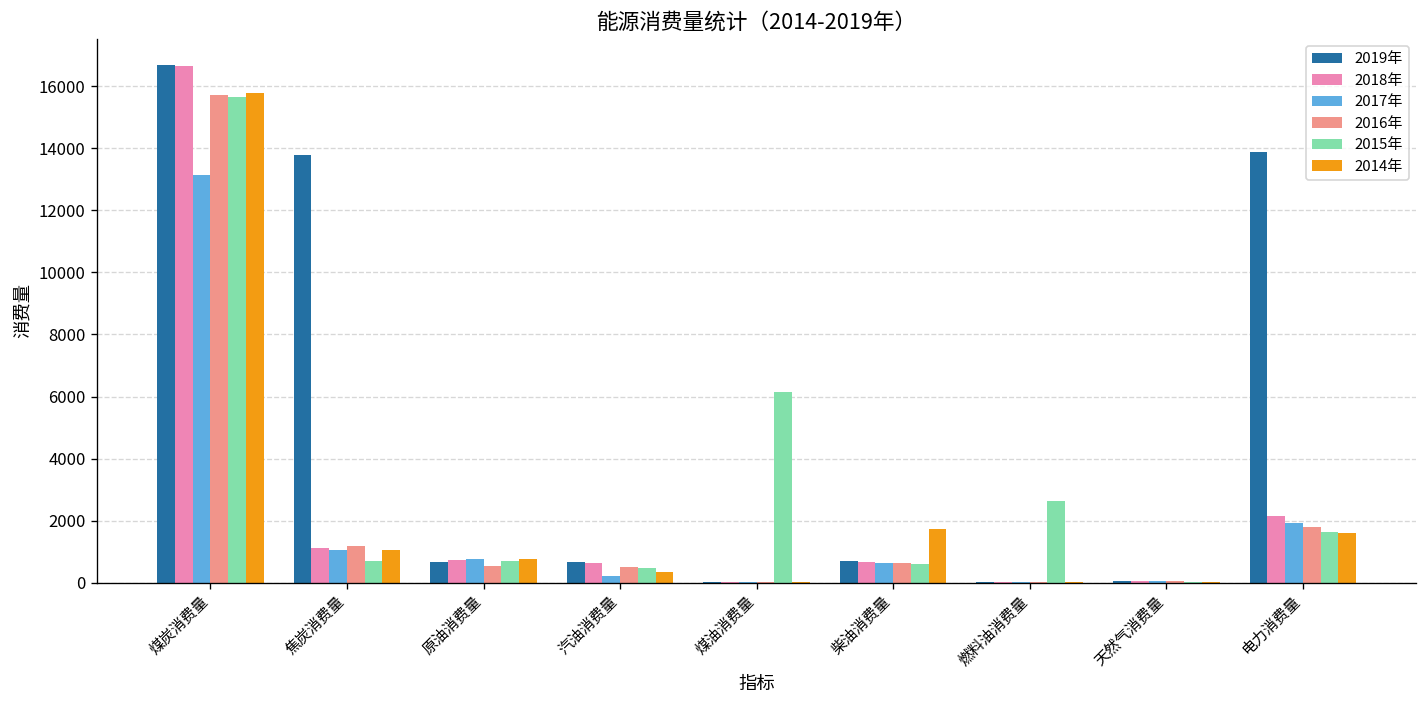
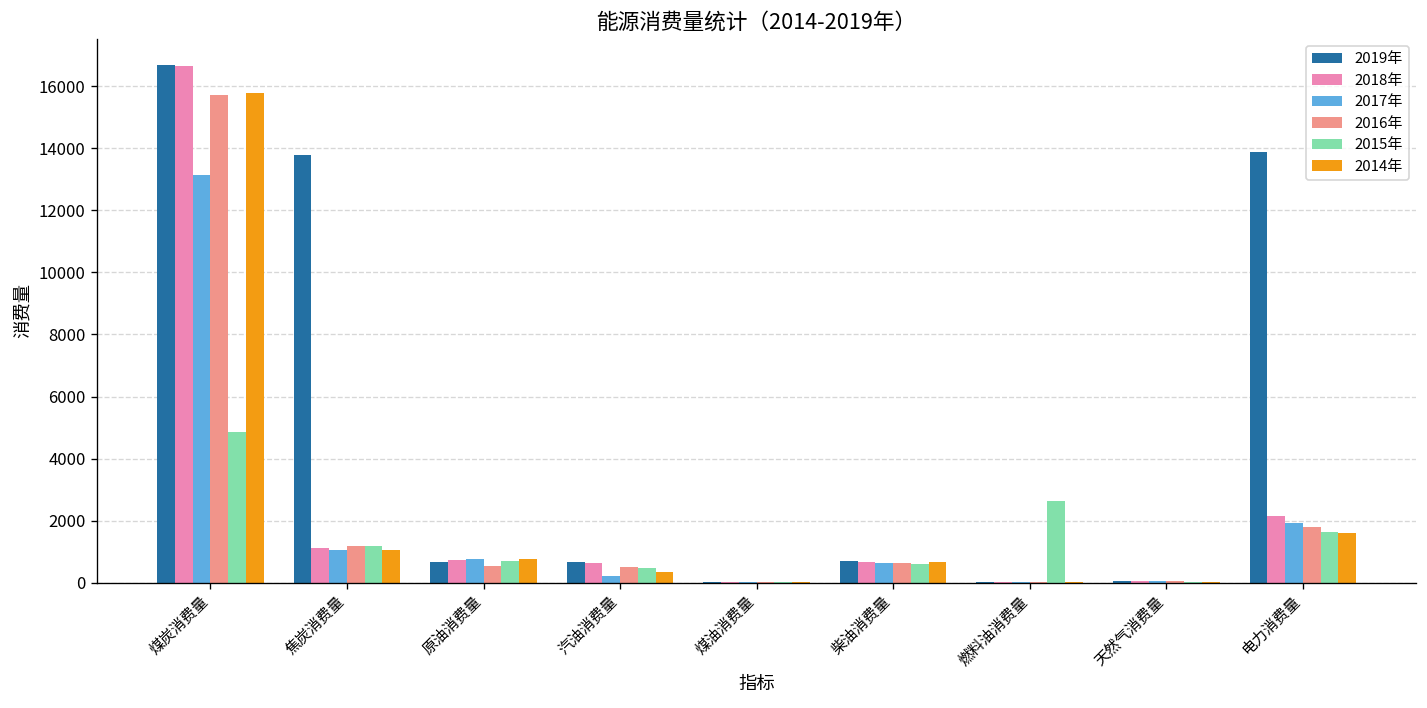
2015年, 煤炭消费量: 15700 -> 4900
2015年, 焦炭消费量: 700 -> 1200
2015年, 煤油消费量: 6200 -> 0
2014年, 柴油消费量: 1700 -> 700
